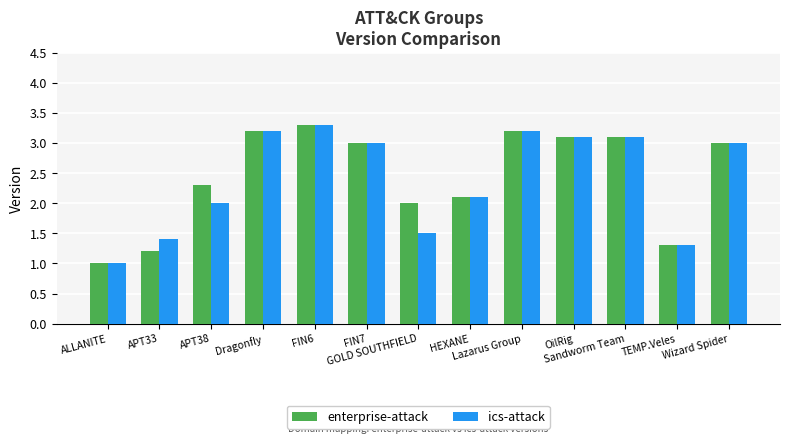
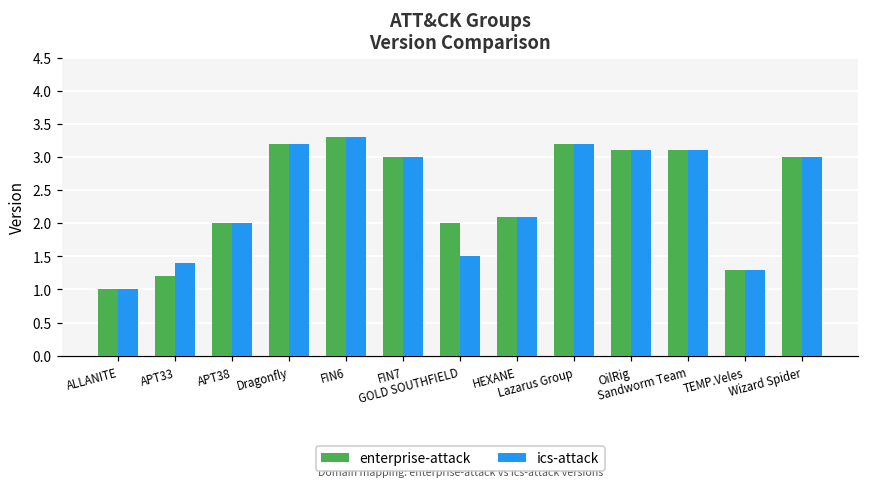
enterprise-attack, APT38: 2.3 -> 2.0
